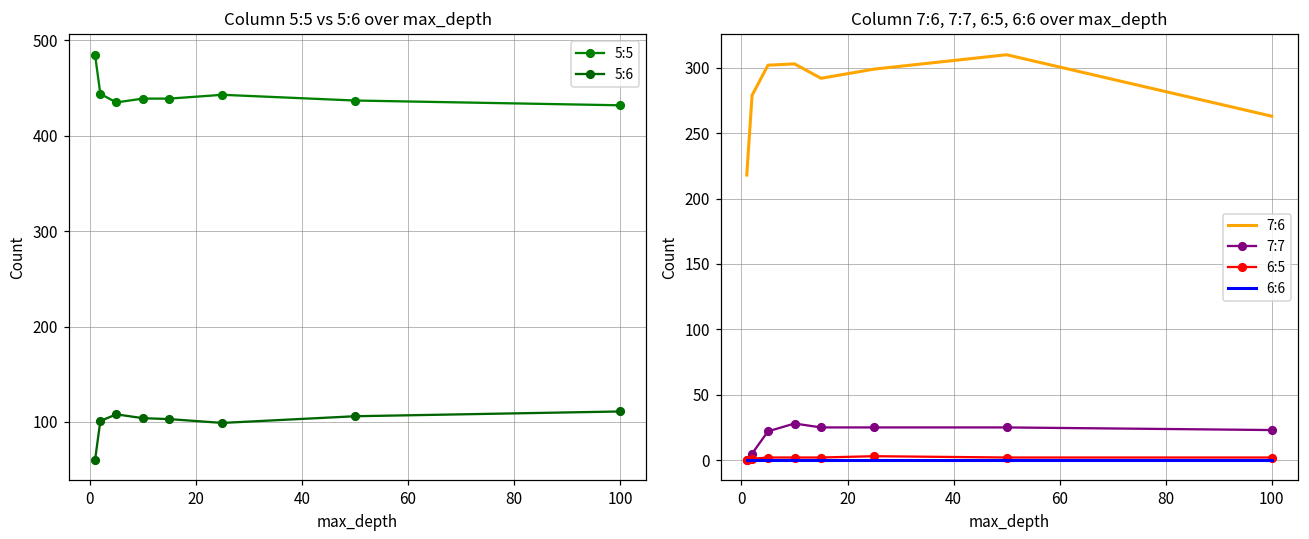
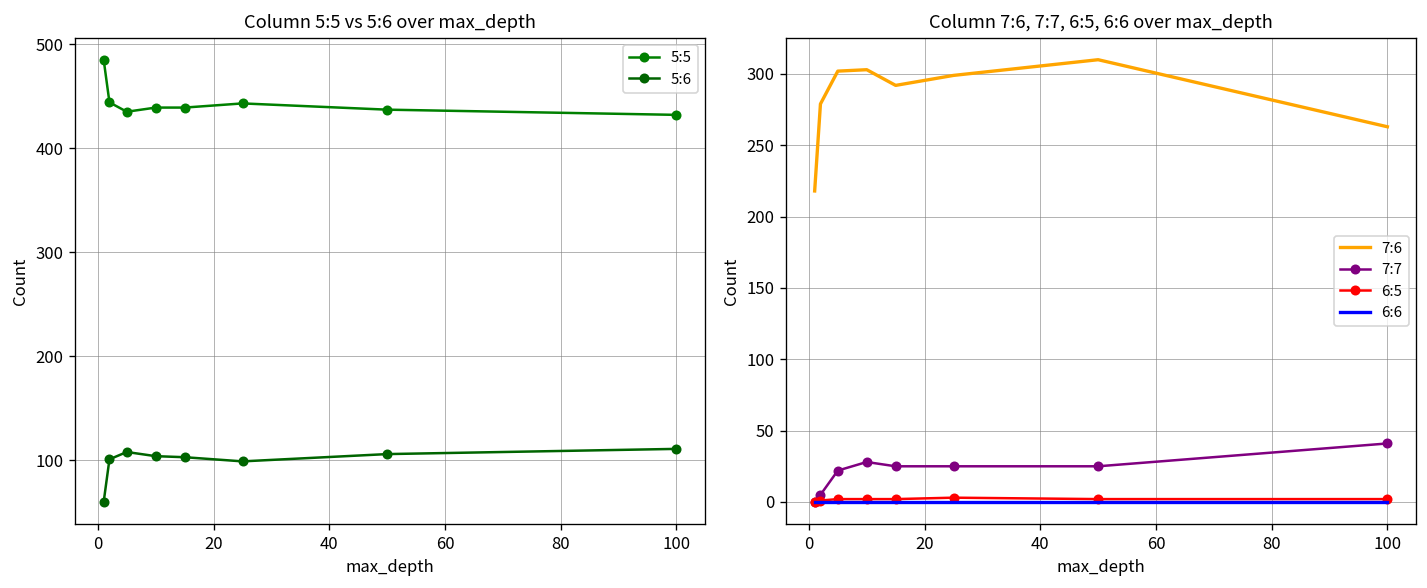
Column 7:6, 7:7, 6:5, 6:6 over max_depth, 7:7, 100: 23 -> 41
